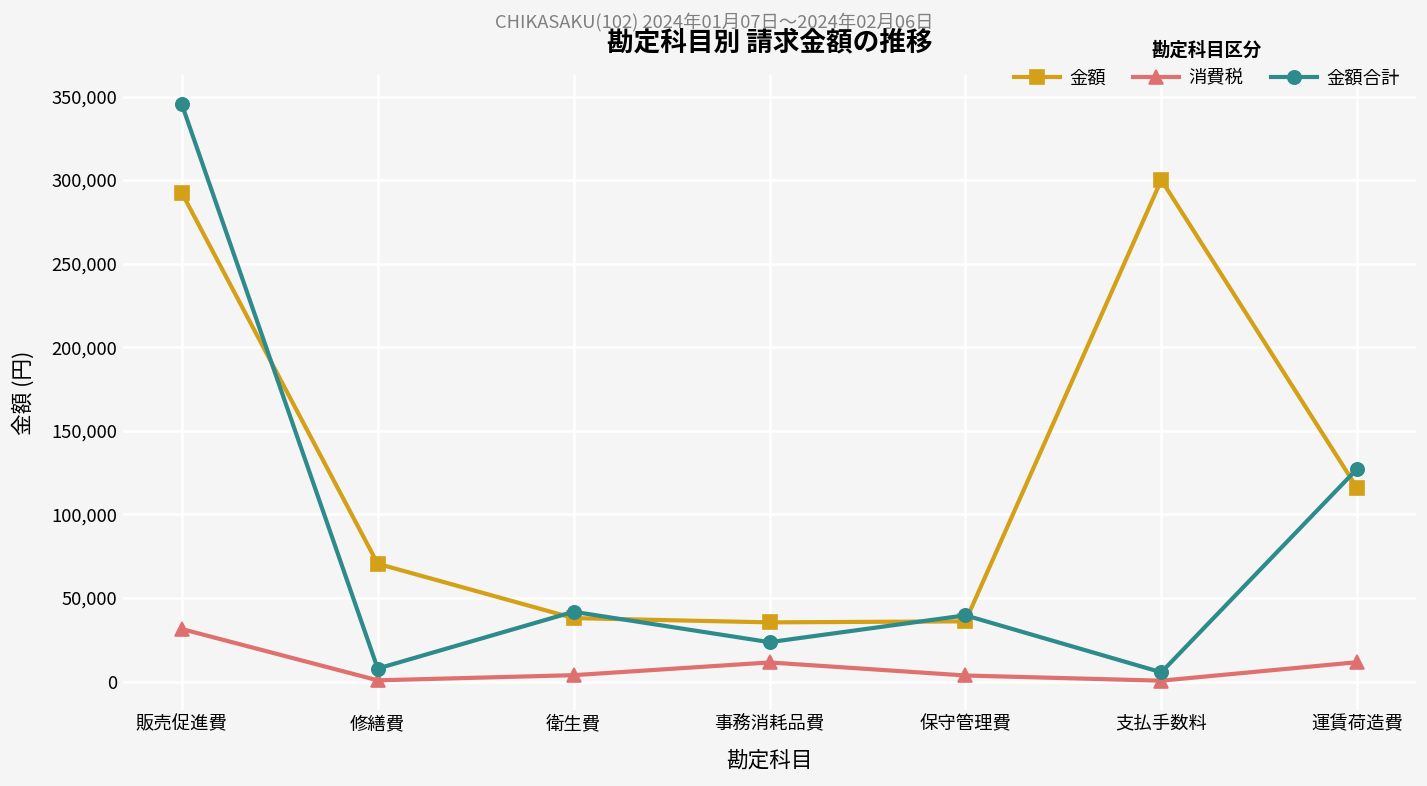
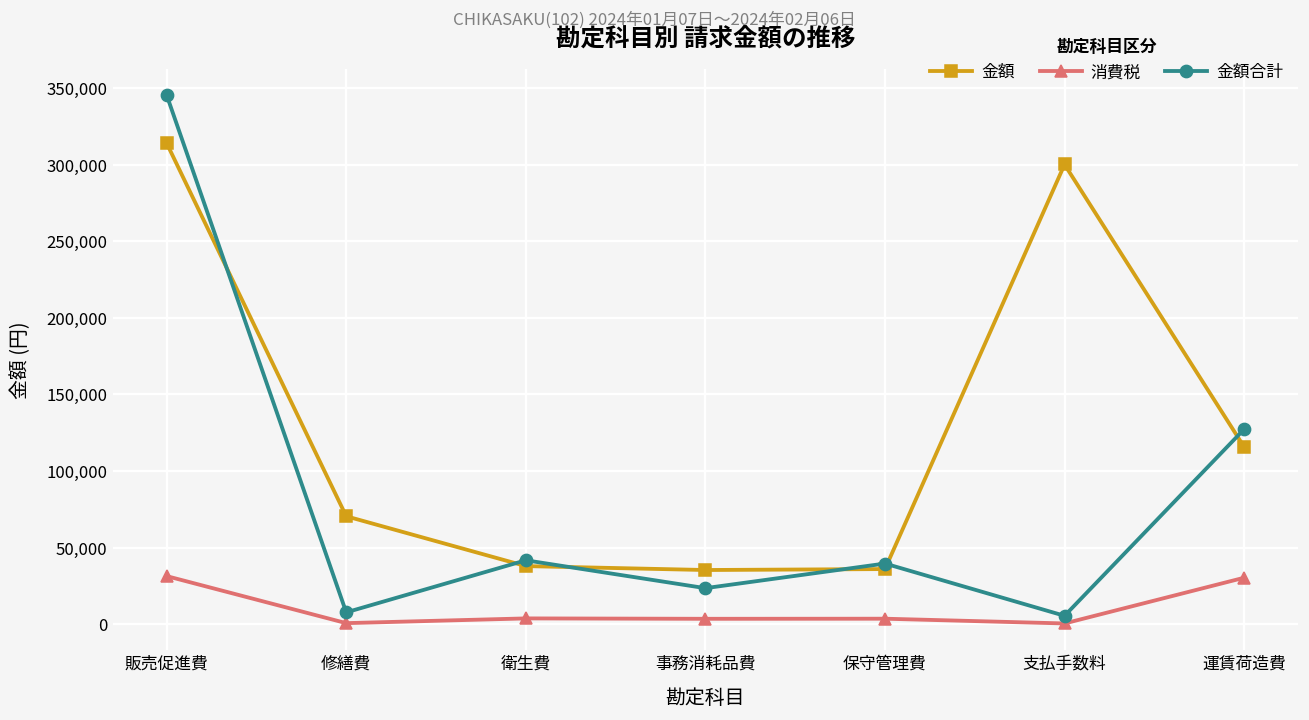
金額, 販売促進費: 292,000 -> 314,000
消費税, 事務消耗品費: 11,000 -> 4,000
消費税, 運賃荷造費: 12,000 -> 30,000
